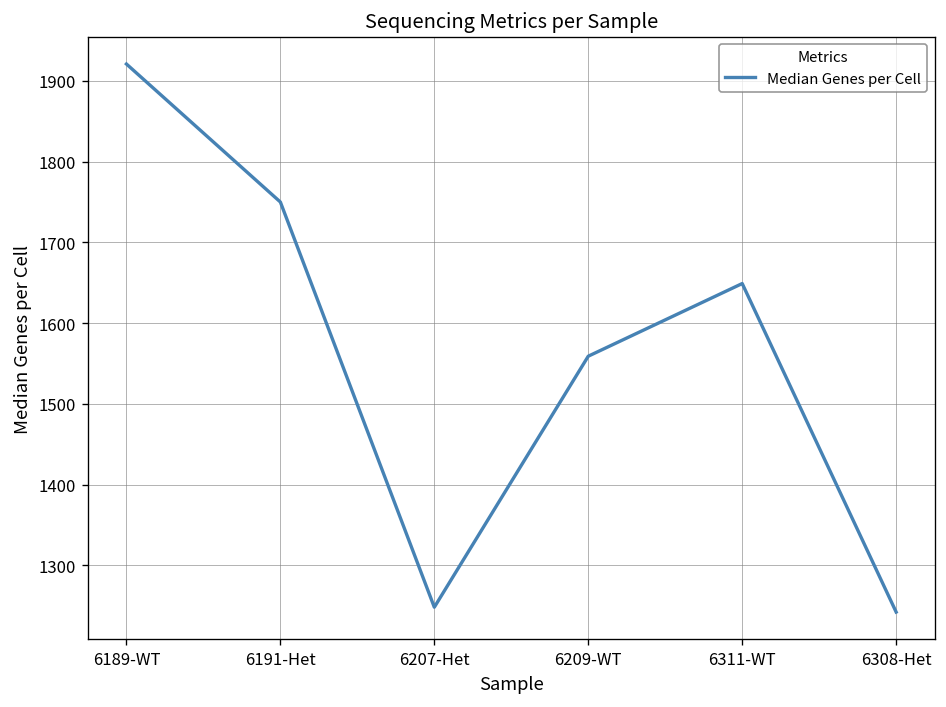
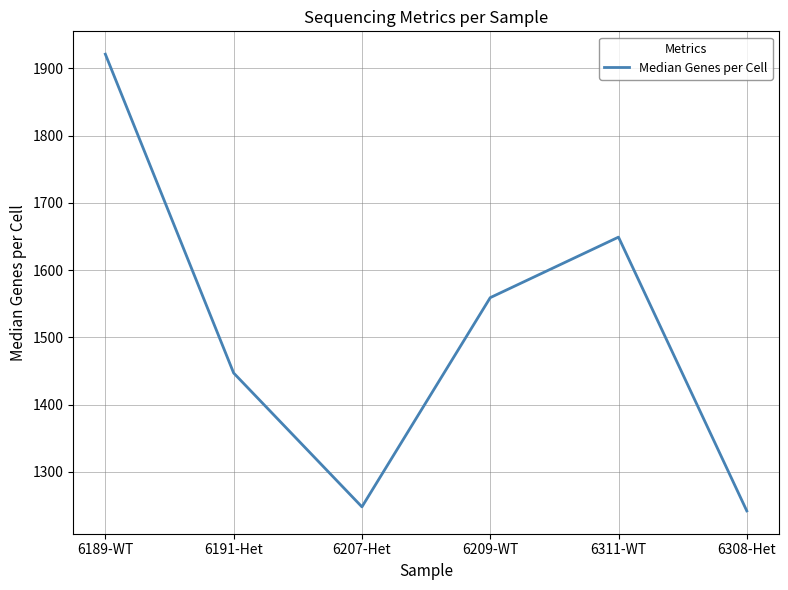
6191-Het: 1750 -> 1450
